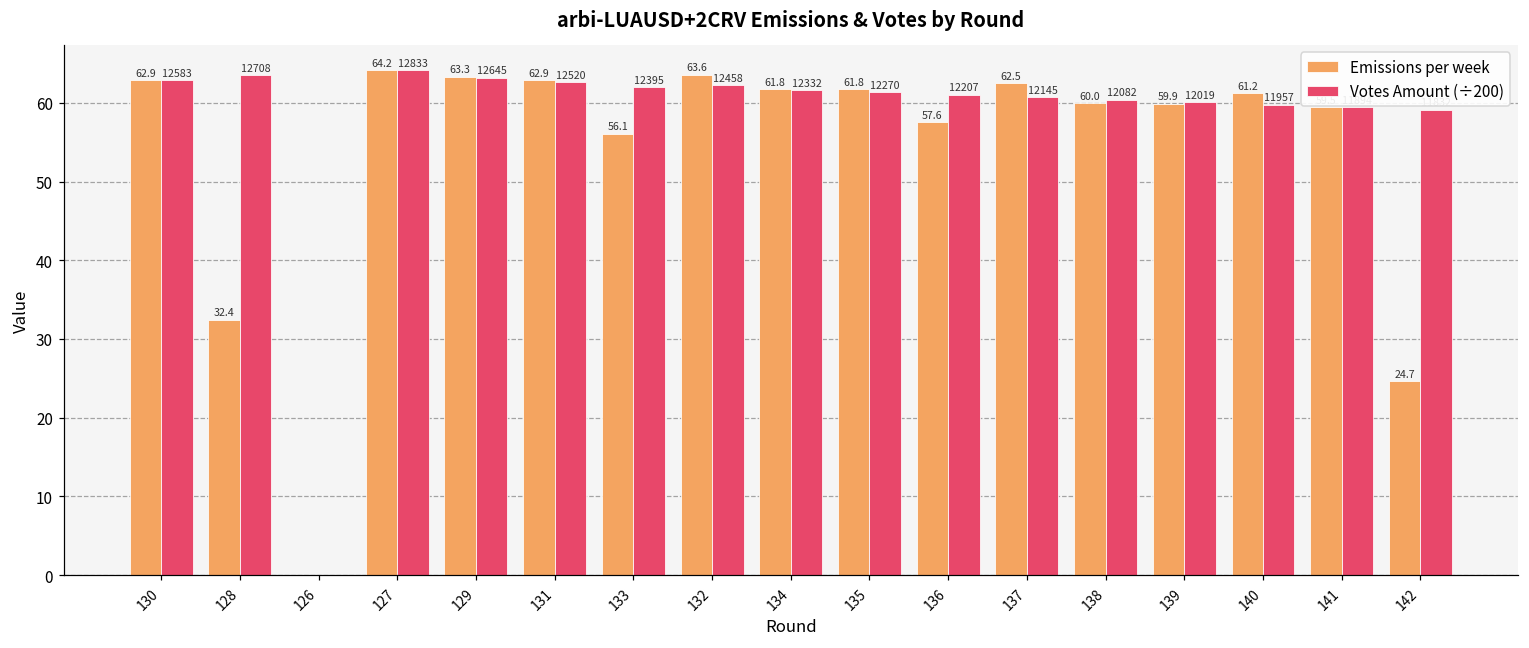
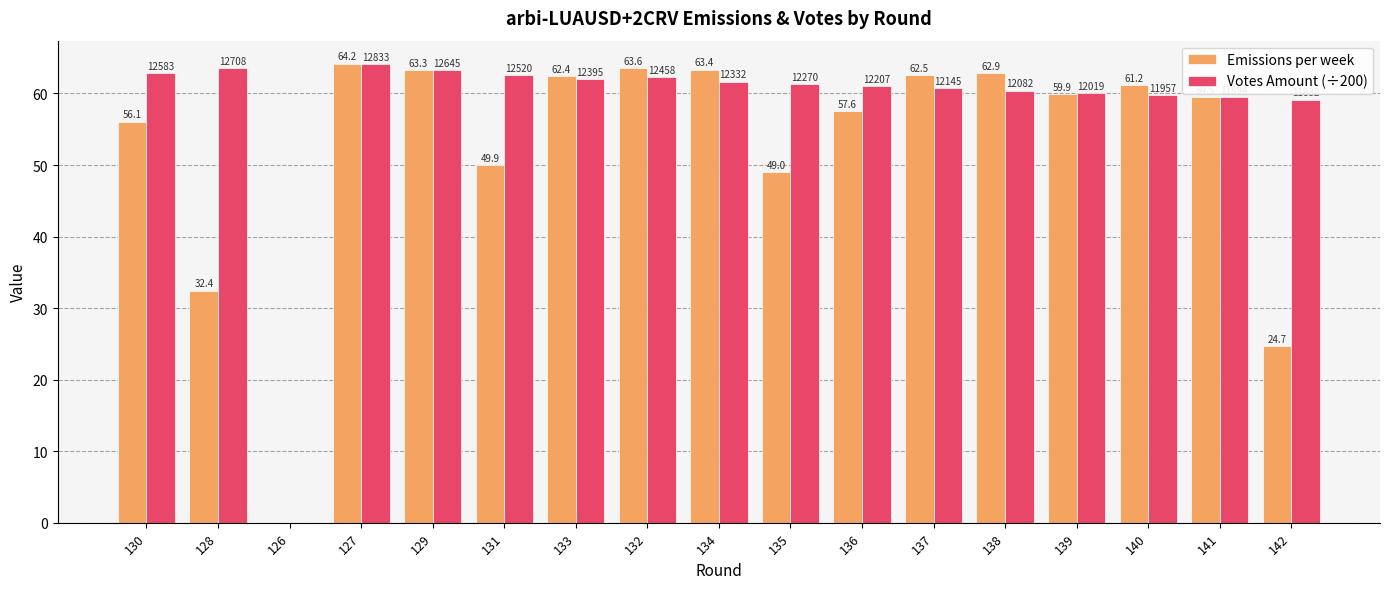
Emissions per week, 130: 62.9 -> 56.1
Emissions per week, 131: 62.9 -> 49.9
Emissions per week, 133: 56.1 -> 62.4
Emissions per week, 134: 61.8 -> 63.4
Emissions per week, 135: 61.8 -> 49.0
Emissions per week, 138: 60.0 -> 62.9
